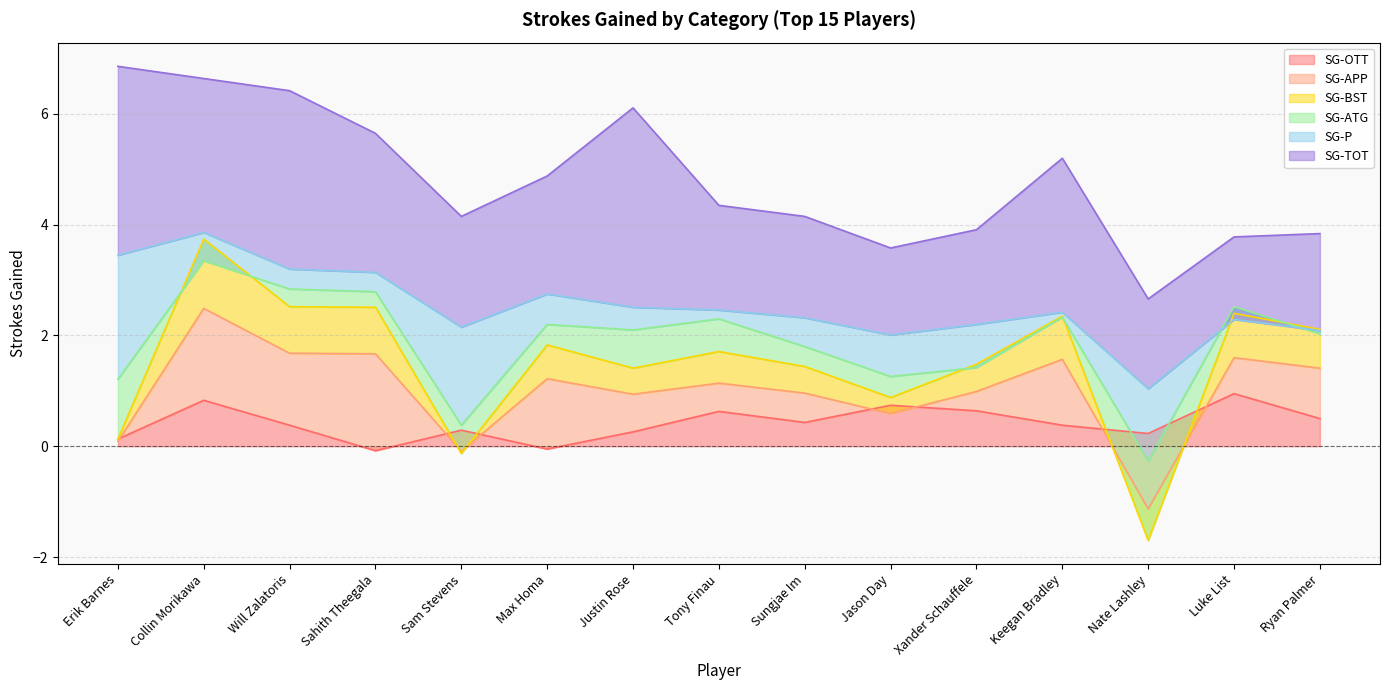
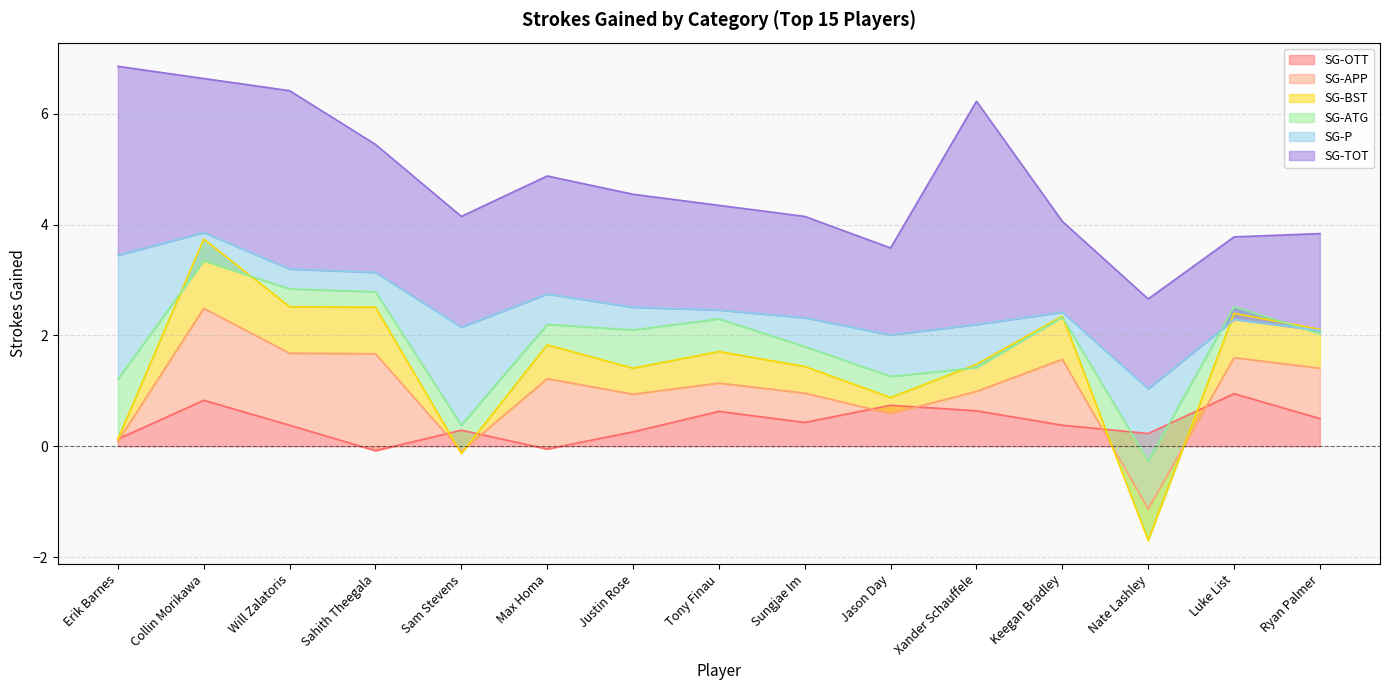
SG-TOT, Sahith Theegala: 2.5 -> 2.3
SG-TOT, Justin Rose: 3.6 -> 2.0
SG-TOT, Xander Schauffele: 1.7 -> 4.0
SG-TOT, Keegan Bradley: 2.8 -> 1.6
